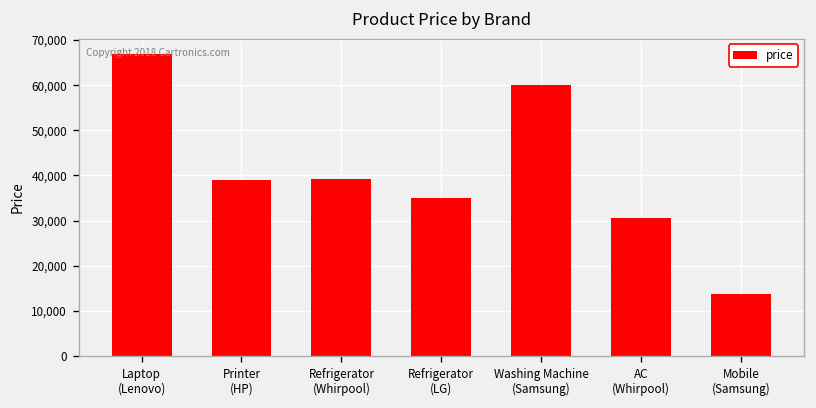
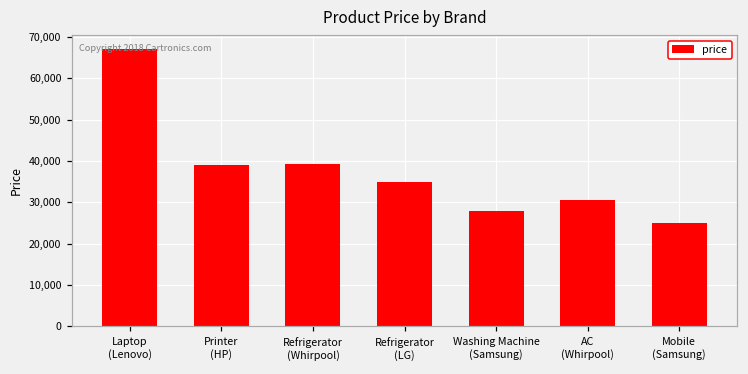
Washing Machine (Samsung): 60,000 -> 28,000
Mobile (Samsung): 14,000 -> 25,000
